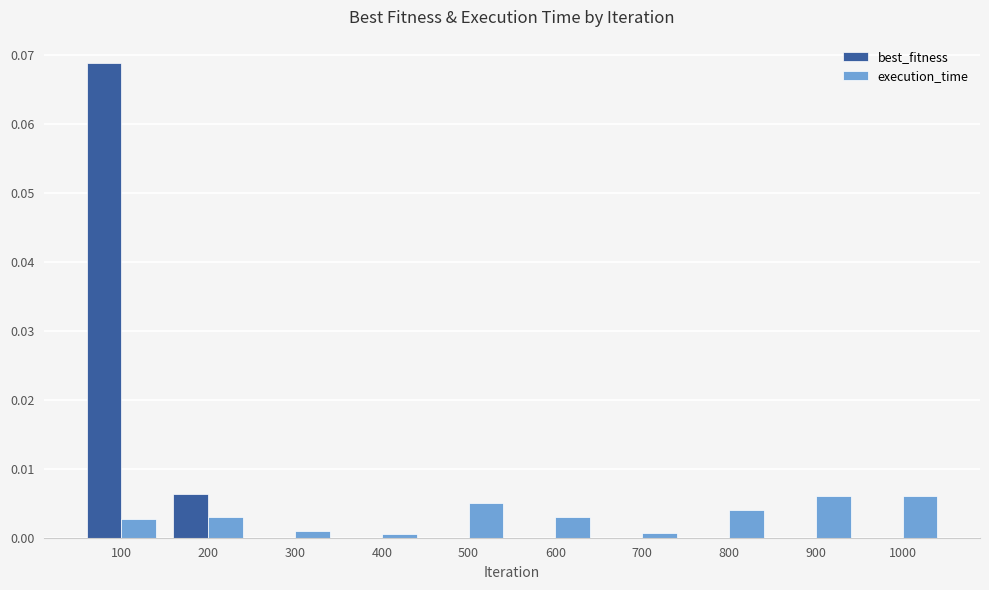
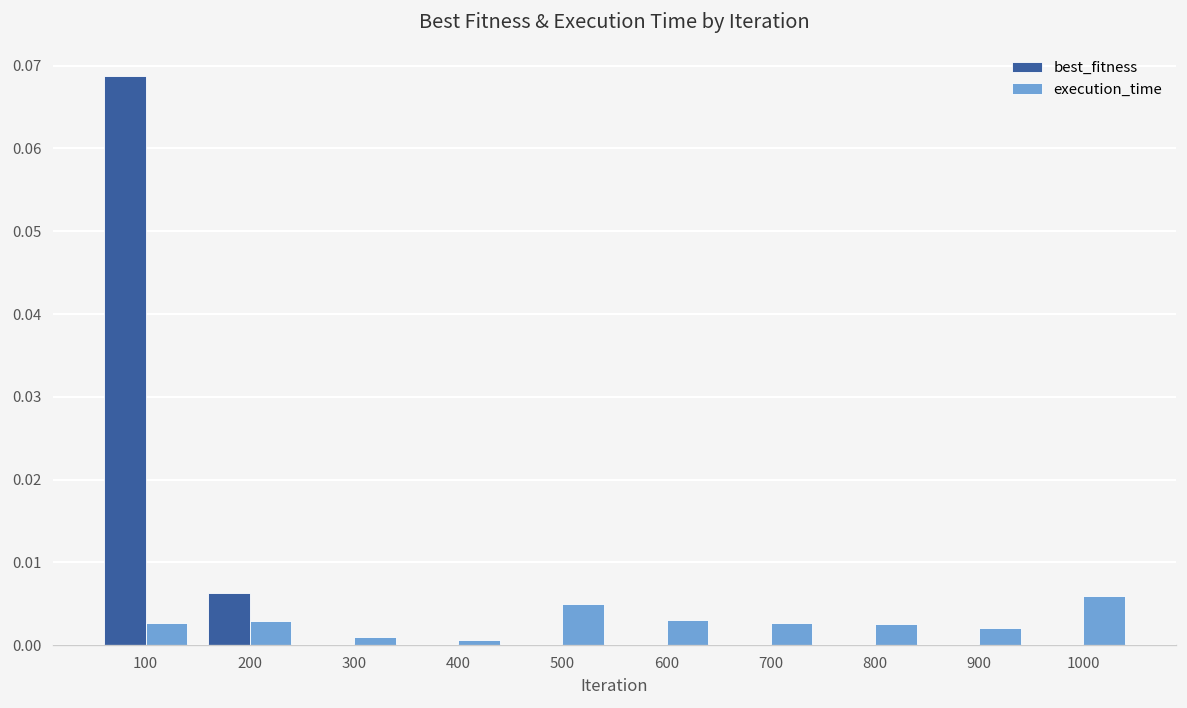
execution_time, 700: 0.001 -> 0.003
execution_time, 800: 0.004 -> 0.003
execution_time, 900: 0.006 -> 0.002
